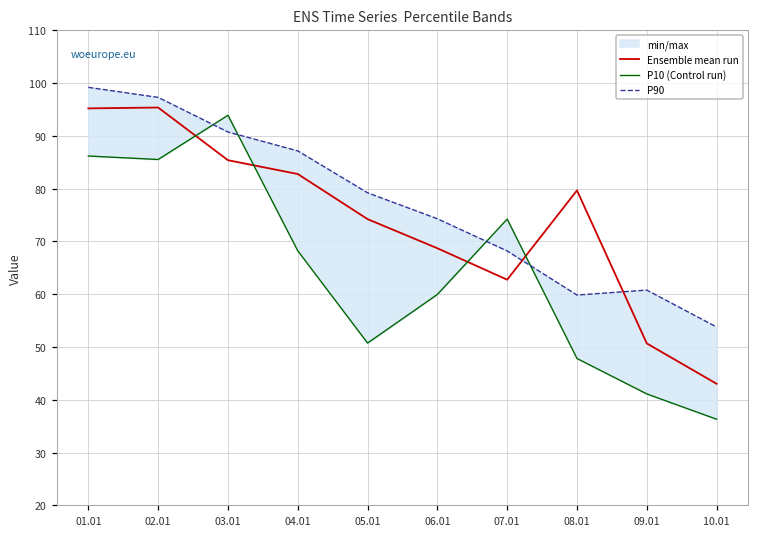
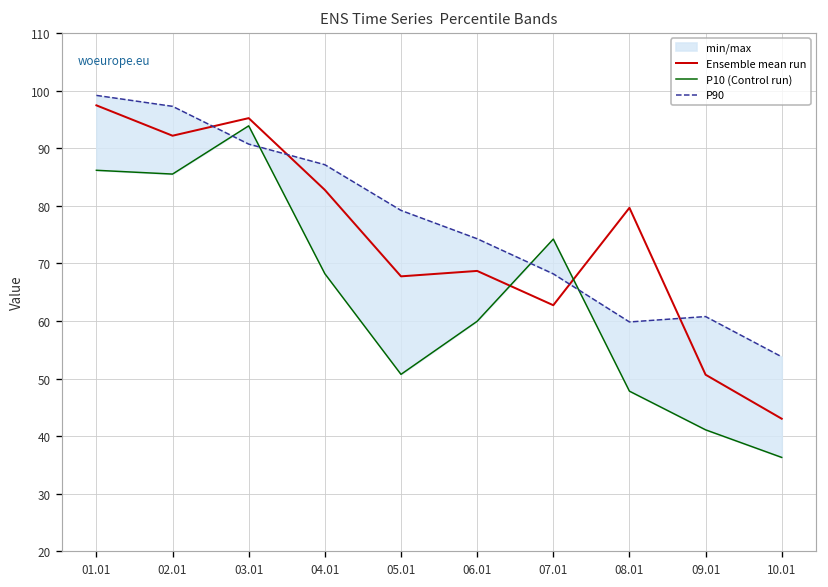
Ensemble mean run, 01.01: 95 -> 97
Ensemble mean run, 02.01: 95 -> 92
Ensemble mean run, 03.01: 85 -> 95
Ensemble mean run, 05.01: 74 -> 68
